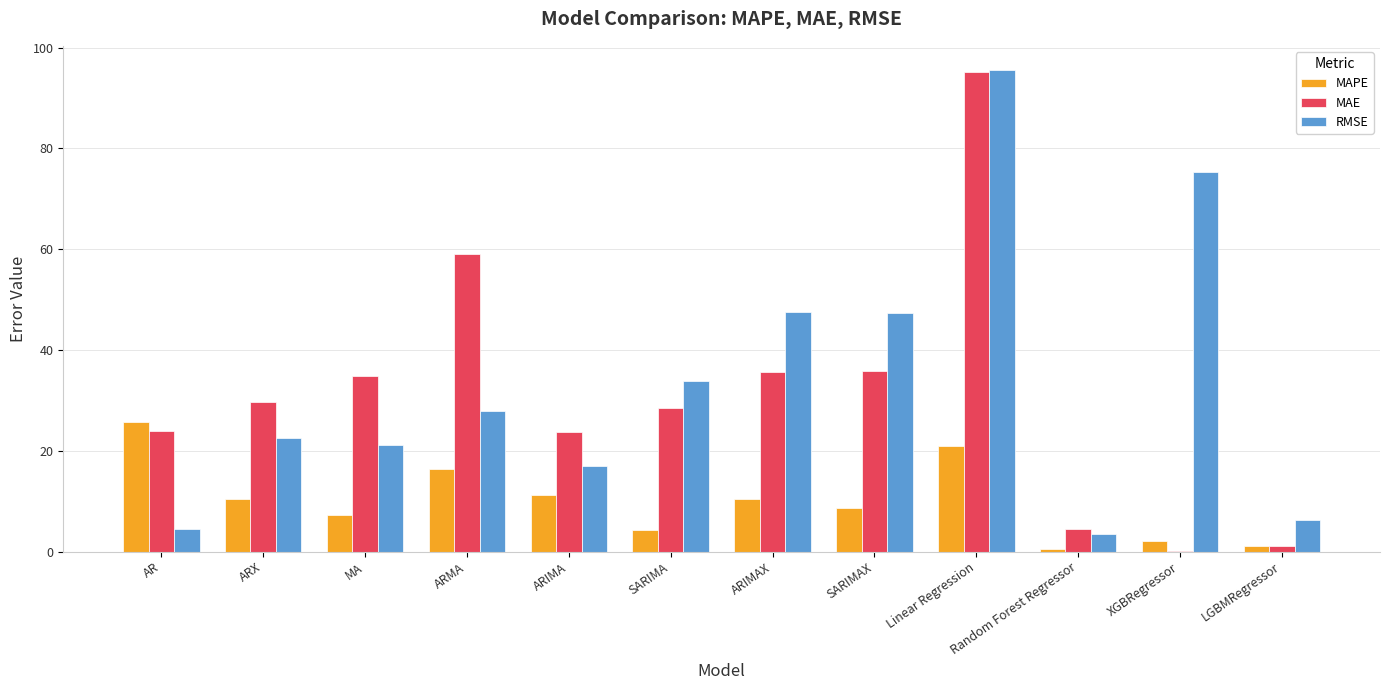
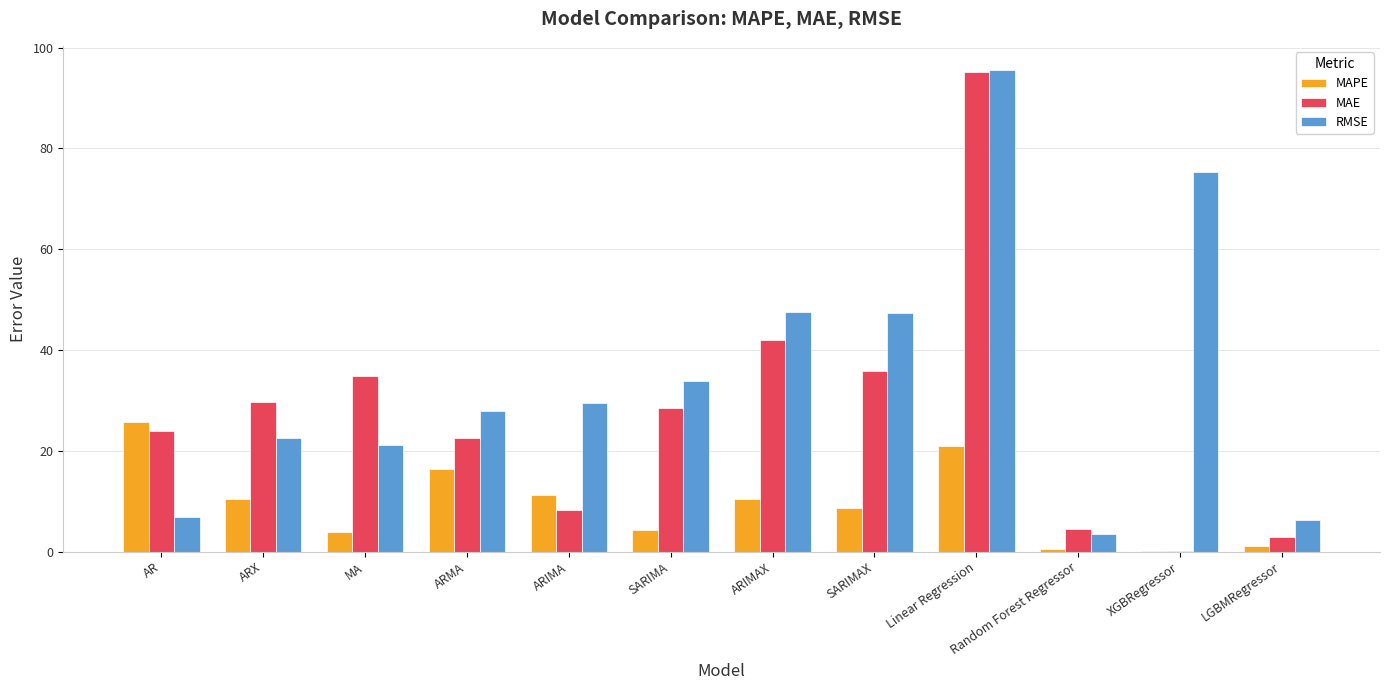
RMSE, AR: 5 -> 7
MAPE, MA: 7 -> 4
MAE, ARMA: 59 -> 23
MAE, ARIMA: 24 -> 8
RMSE, ARIMA: 17 -> 29
MAE, ARIMAX: 36 -> 42
MAPE, XGBRegressor: 2 -> 0
MAE, LGBMRegressor: 1 -> 3
